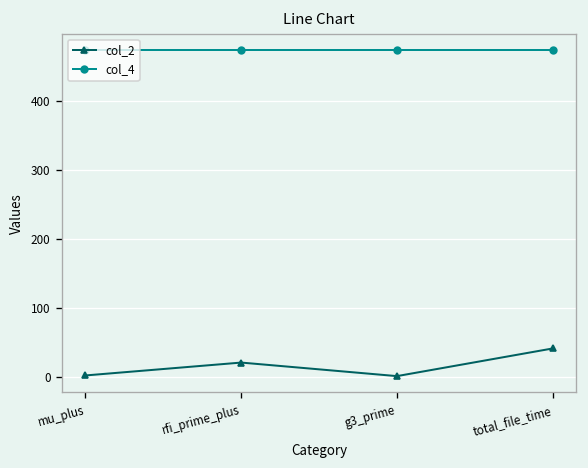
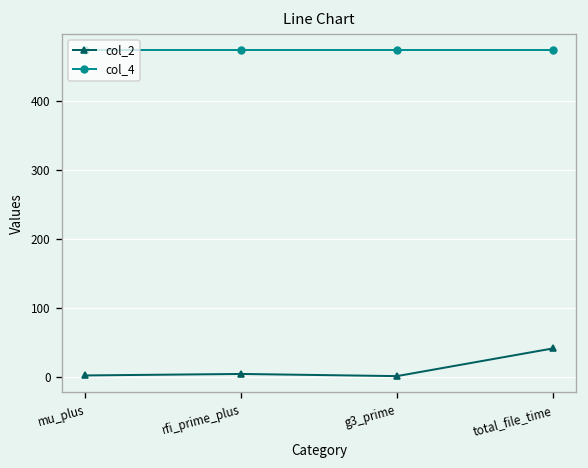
col_2, rfi_prime_plus: 20 -> 0
